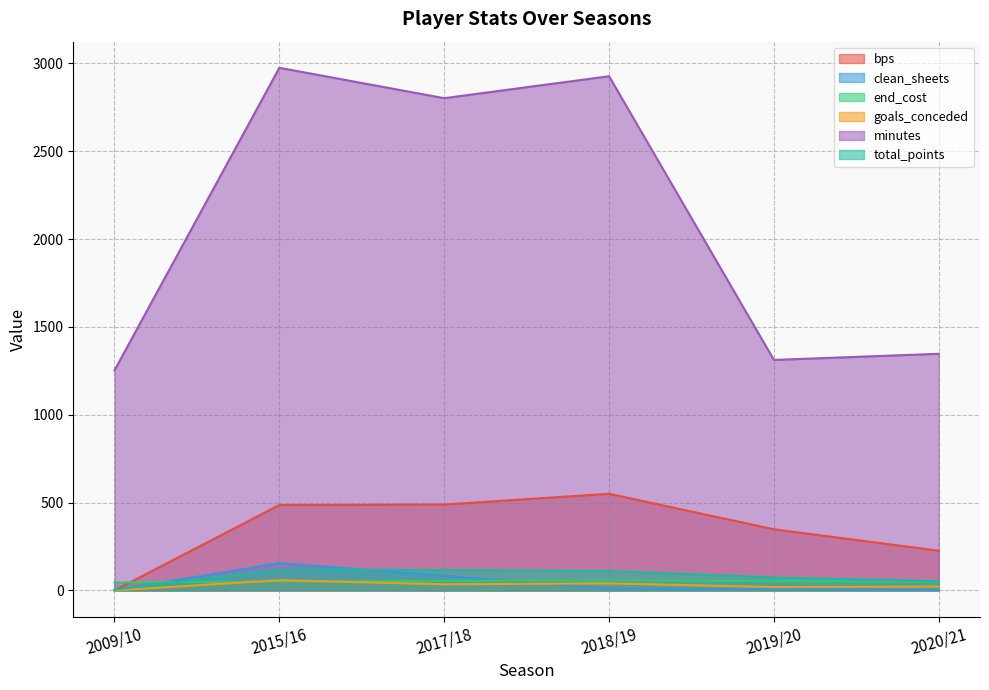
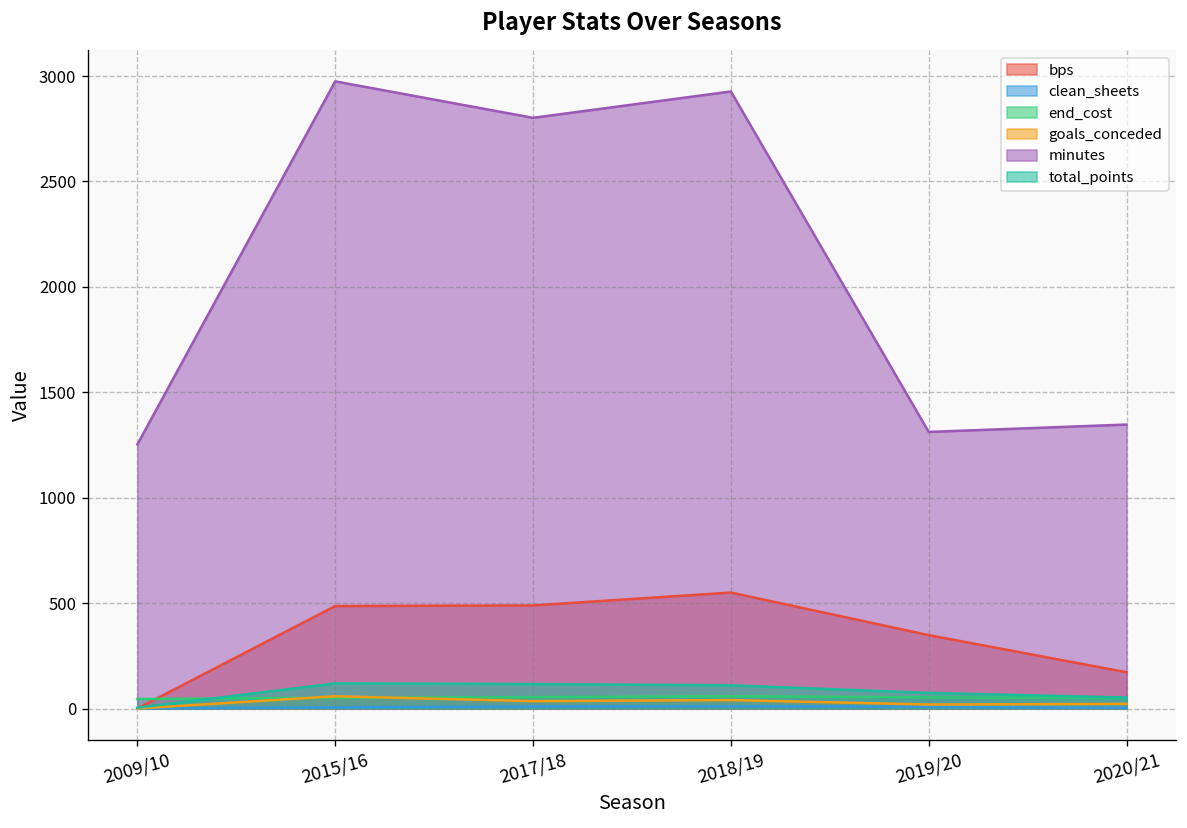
clean_sheets, 2015/16: 160 -> 10
clean_sheets, 2017/18: 80 -> 10
bps, 2020/21: 230 -> 170
